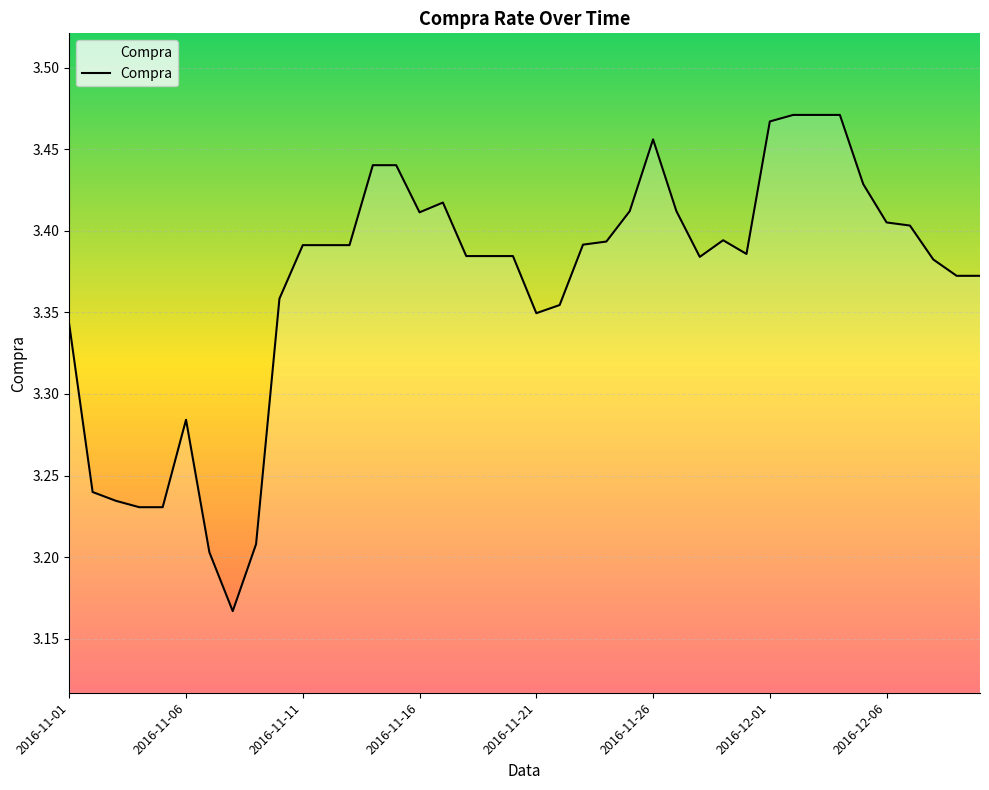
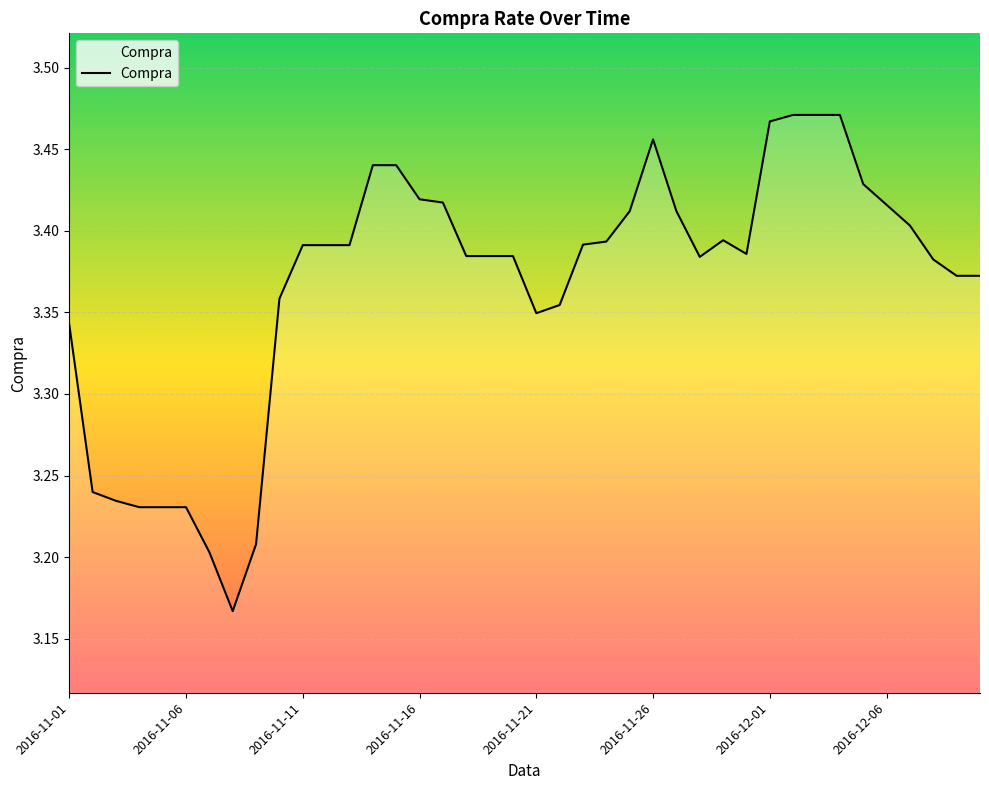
2016-11-06: 3.284 -> 3.231
2016-11-16: 3.411 -> 3.419
2016-12-06: 3.405 -> 3.416
